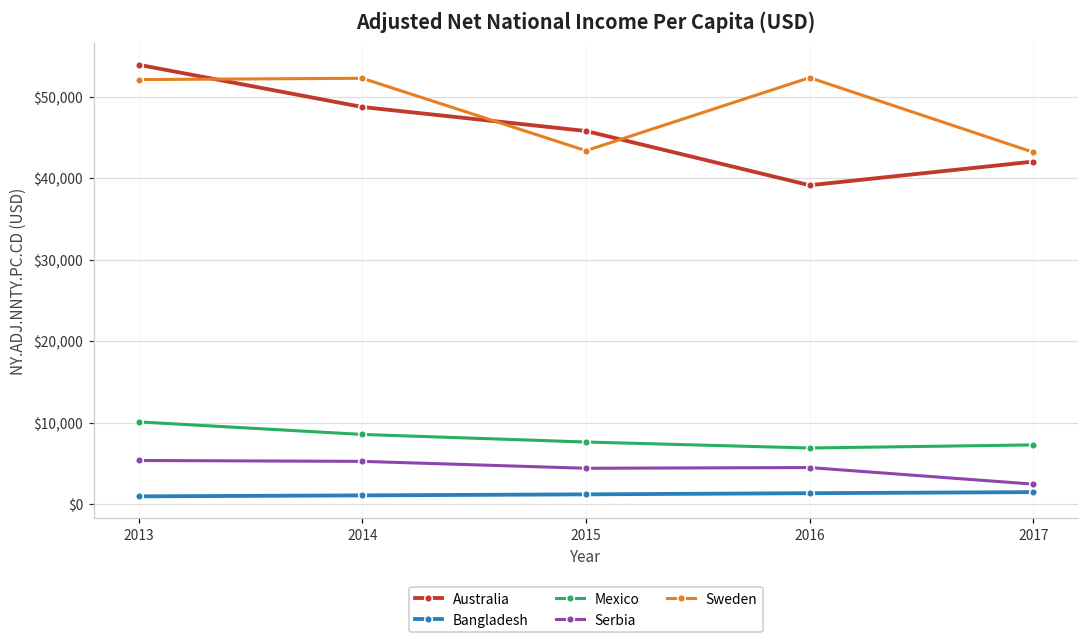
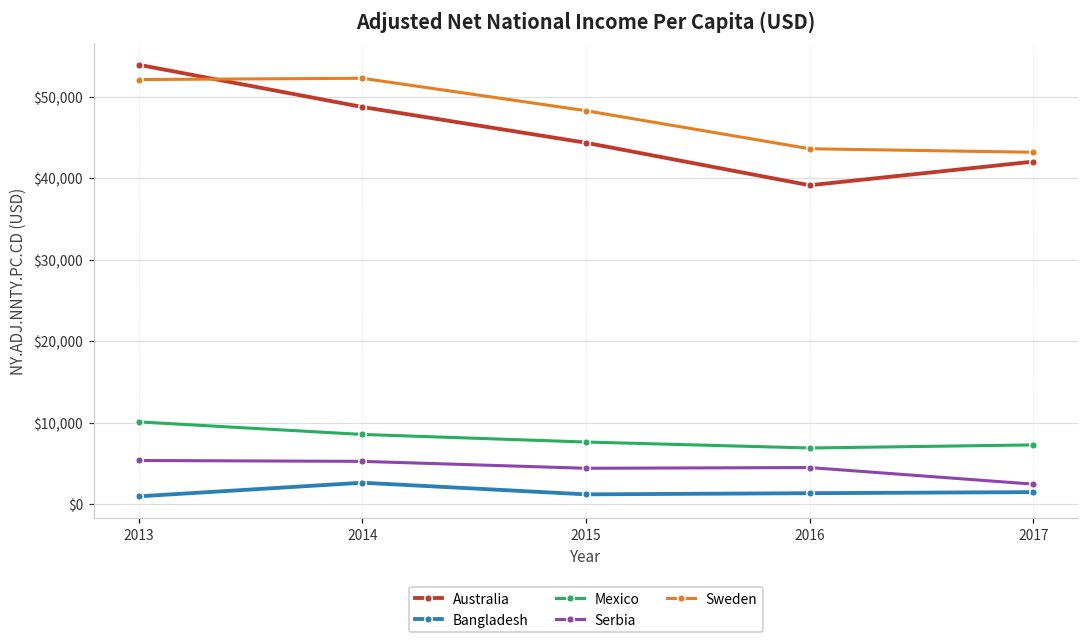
Bangladesh, 2014: $1,000 -> $3,000
Australia, 2015: $46,000 -> $44,000
Sweden, 2015: $43,000 -> $48,000
Sweden, 2016: $52,000 -> $44,000
